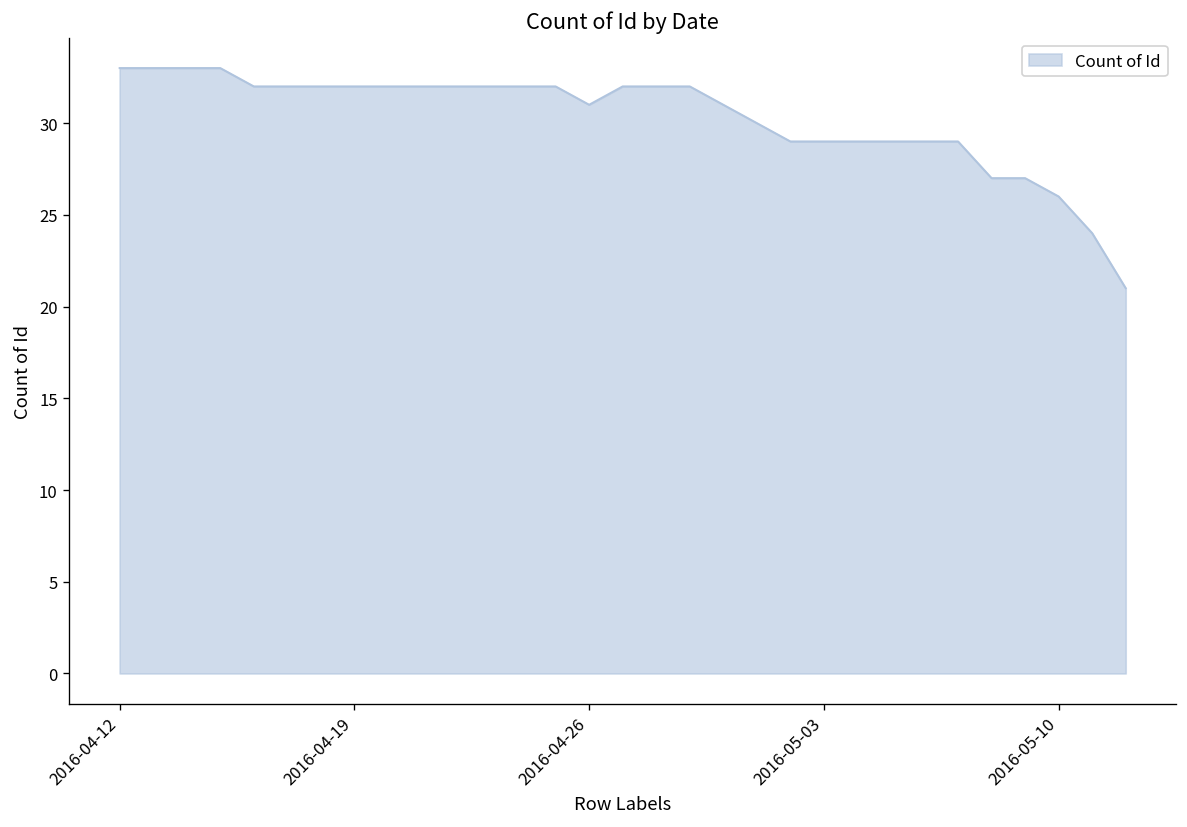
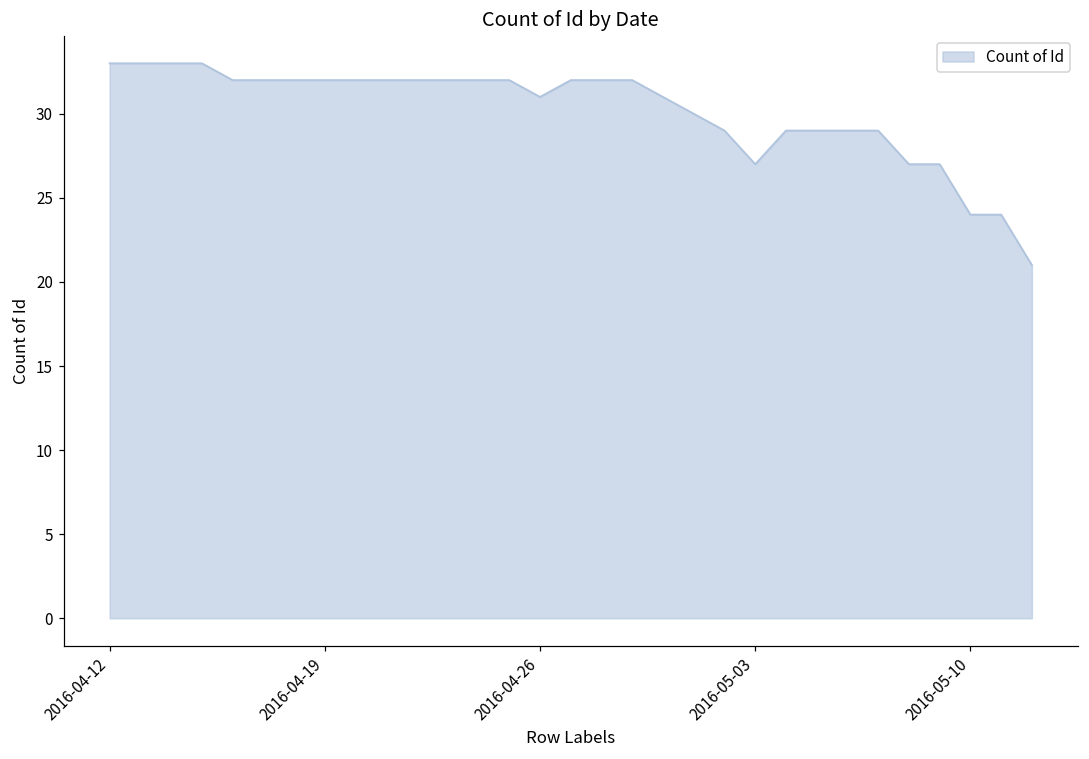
2016-05-03: 29 -> 27
2016-05-10: 26 -> 24
